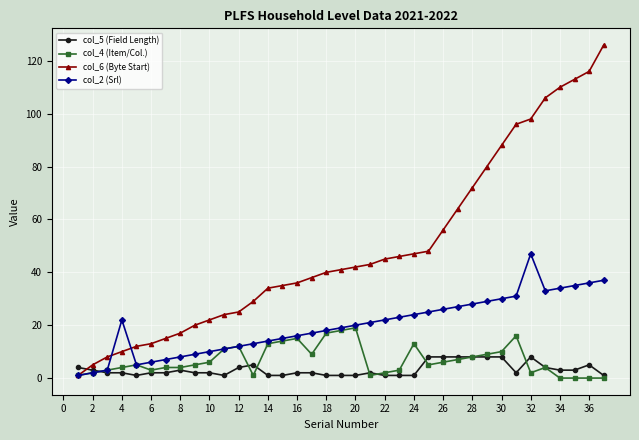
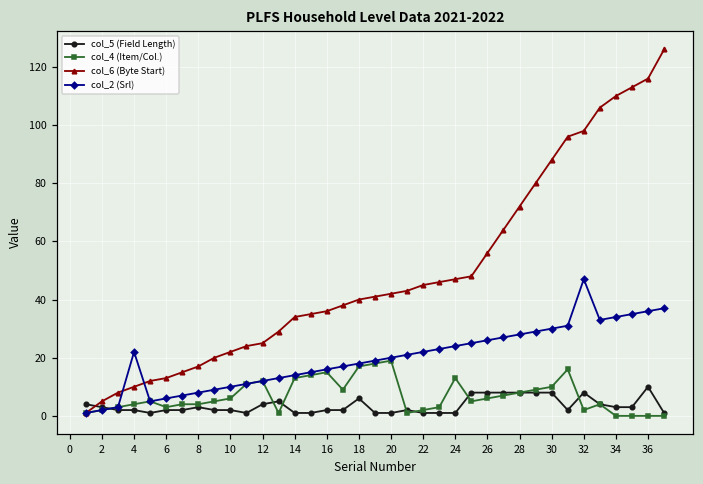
col_5 (Field Length), 18: 1 -> 6
col_5 (Field Length), 36: 5 -> 10
